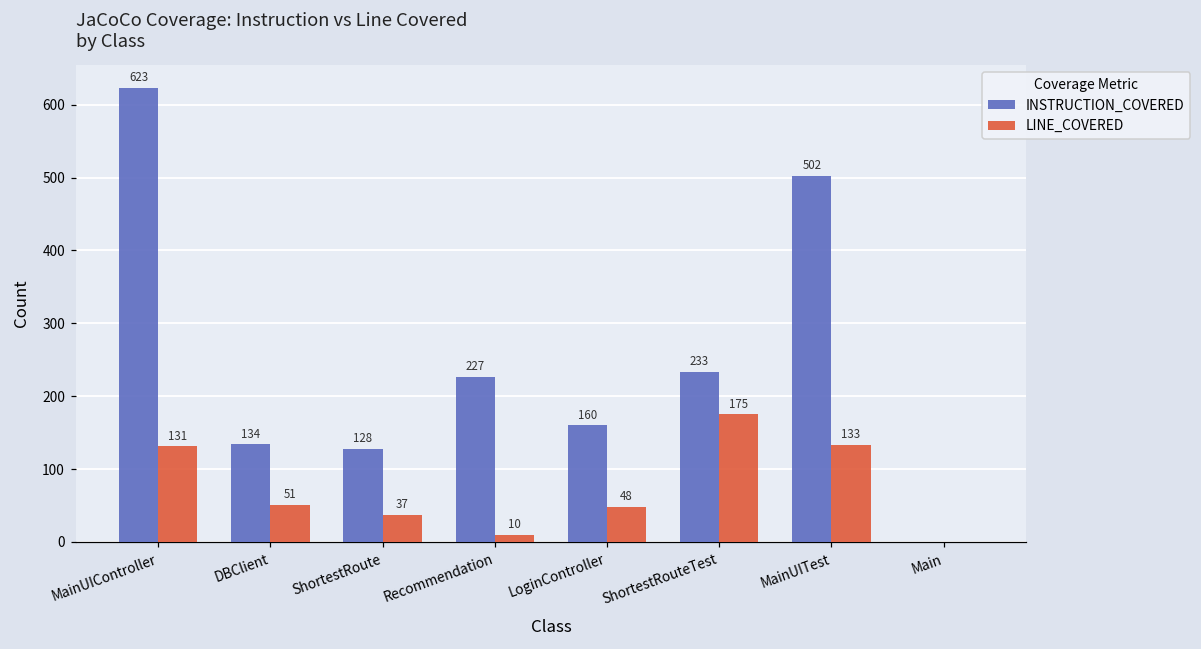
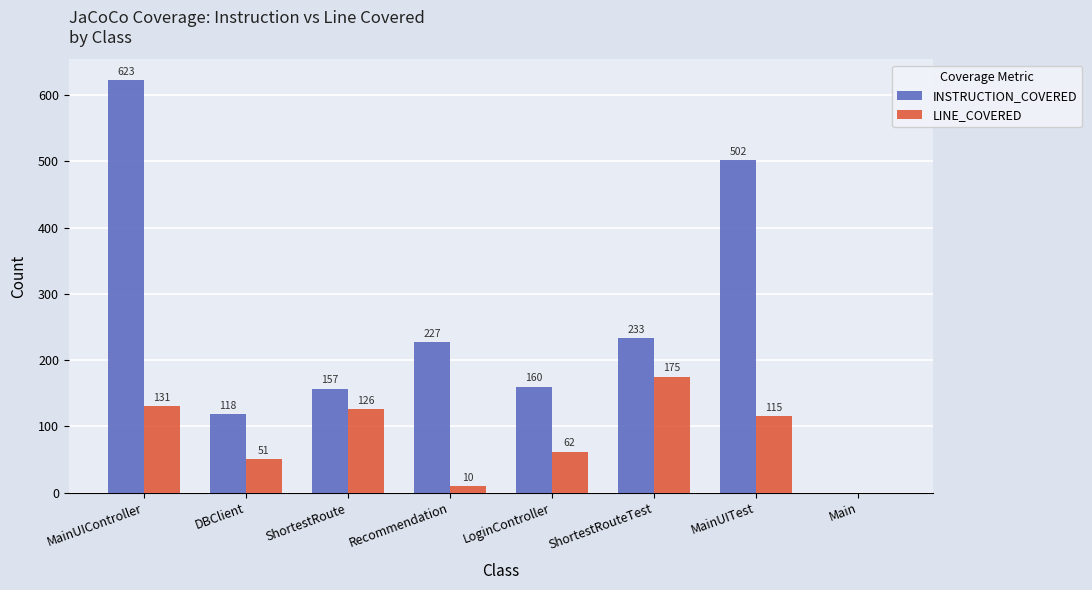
INSTRUCTION_COVERED, DBClient: 134 -> 118
INSTRUCTION_COVERED, ShortestRoute: 128 -> 157
LINE_COVERED, ShortestRoute: 37 -> 126
LINE_COVERED, LoginController: 48 -> 62
LINE_COVERED, MainUITest: 133 -> 115
